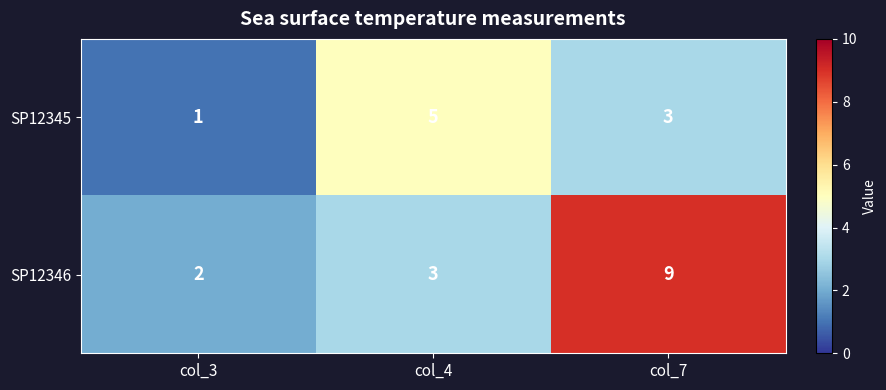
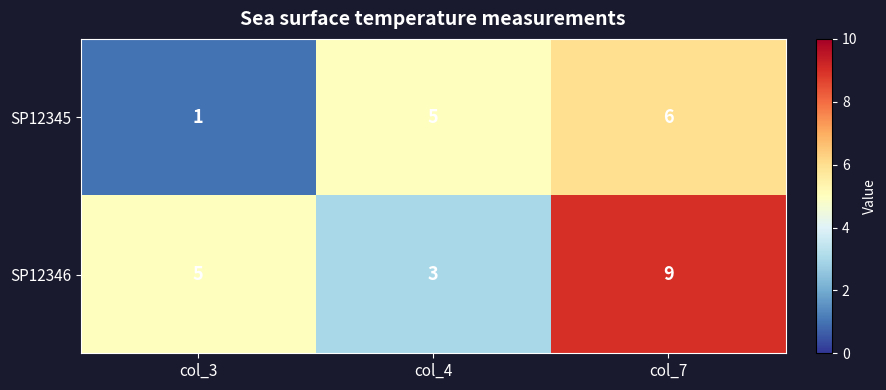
SP12345, col_7: 3 -> 6
SP12346, col_3: 2 -> 5
